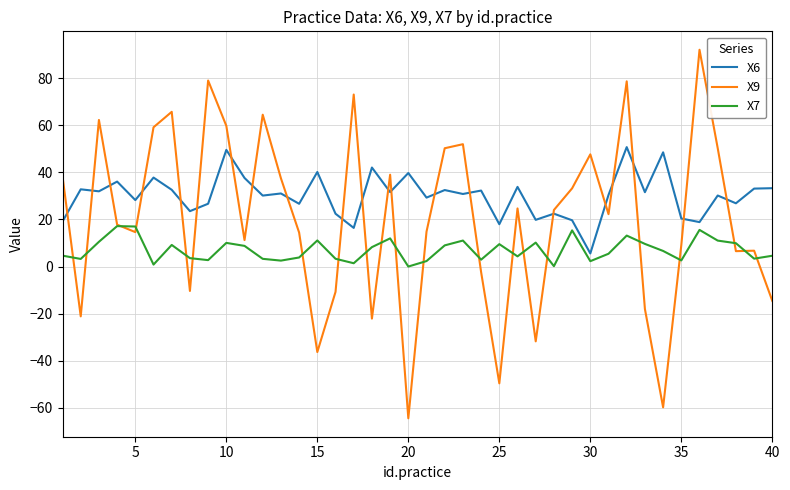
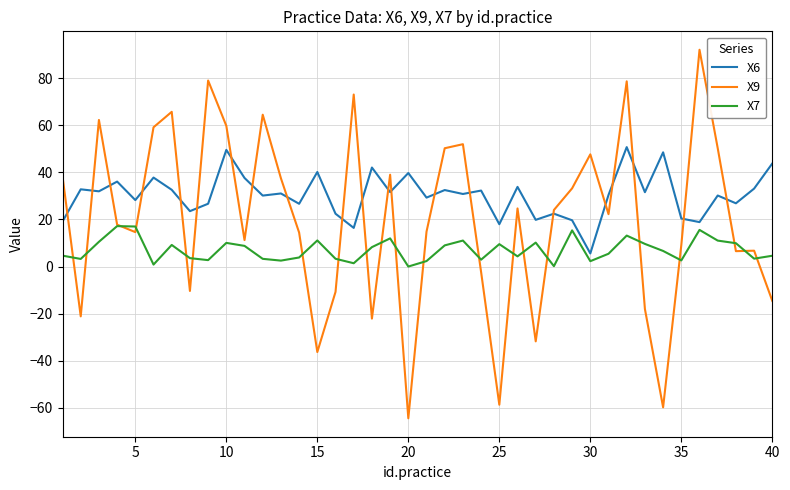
X9, 25: -50 -> -59
X6, 40: 33 -> 44
